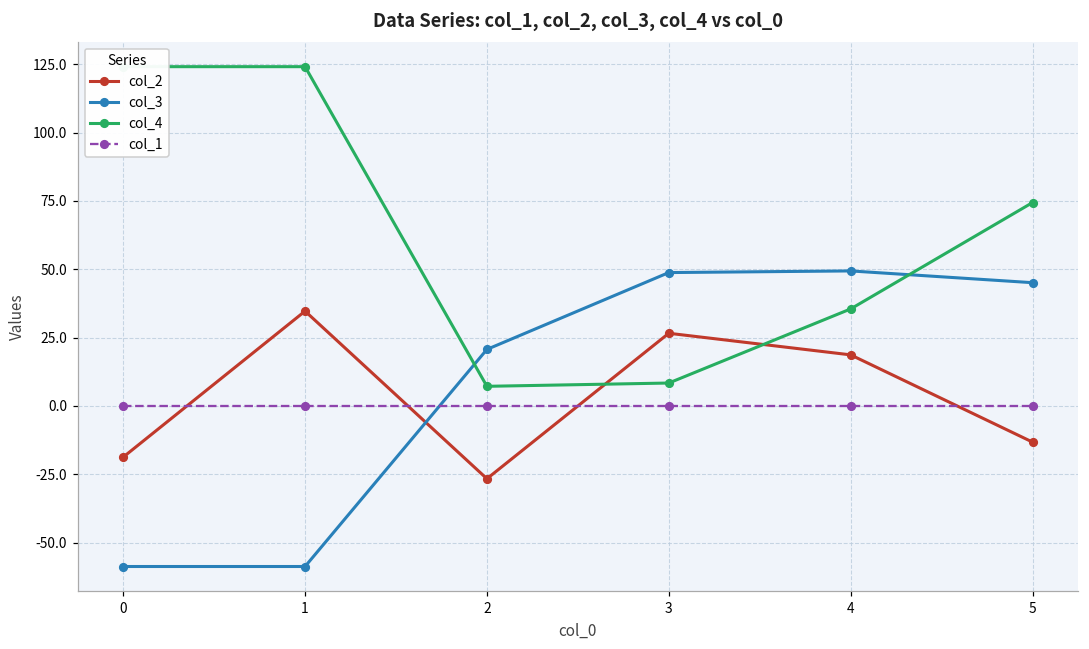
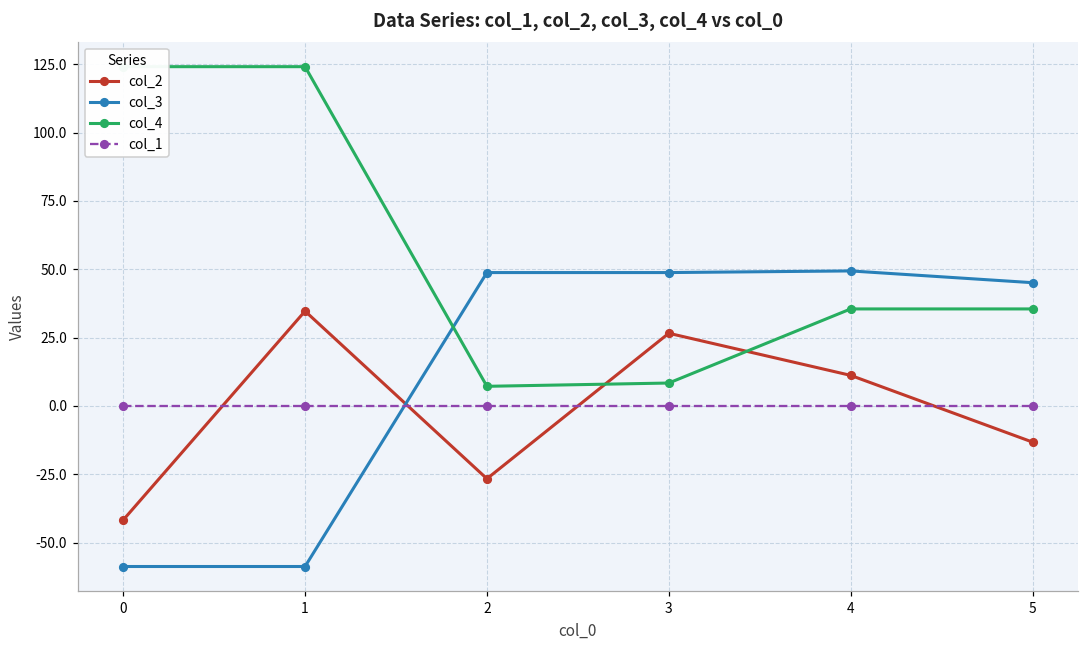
col_2, 0: -19 -> -42
col_3, 2: 21 -> 49
col_2, 4: 19 -> 11
col_4, 5: 74 -> 36
